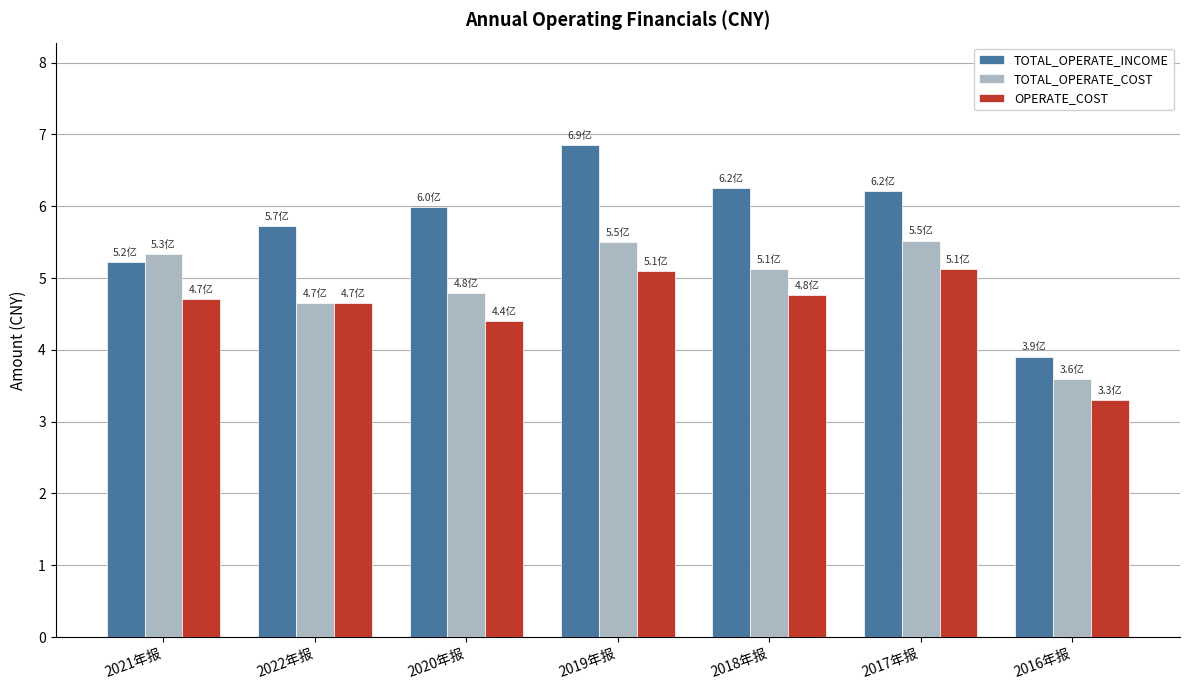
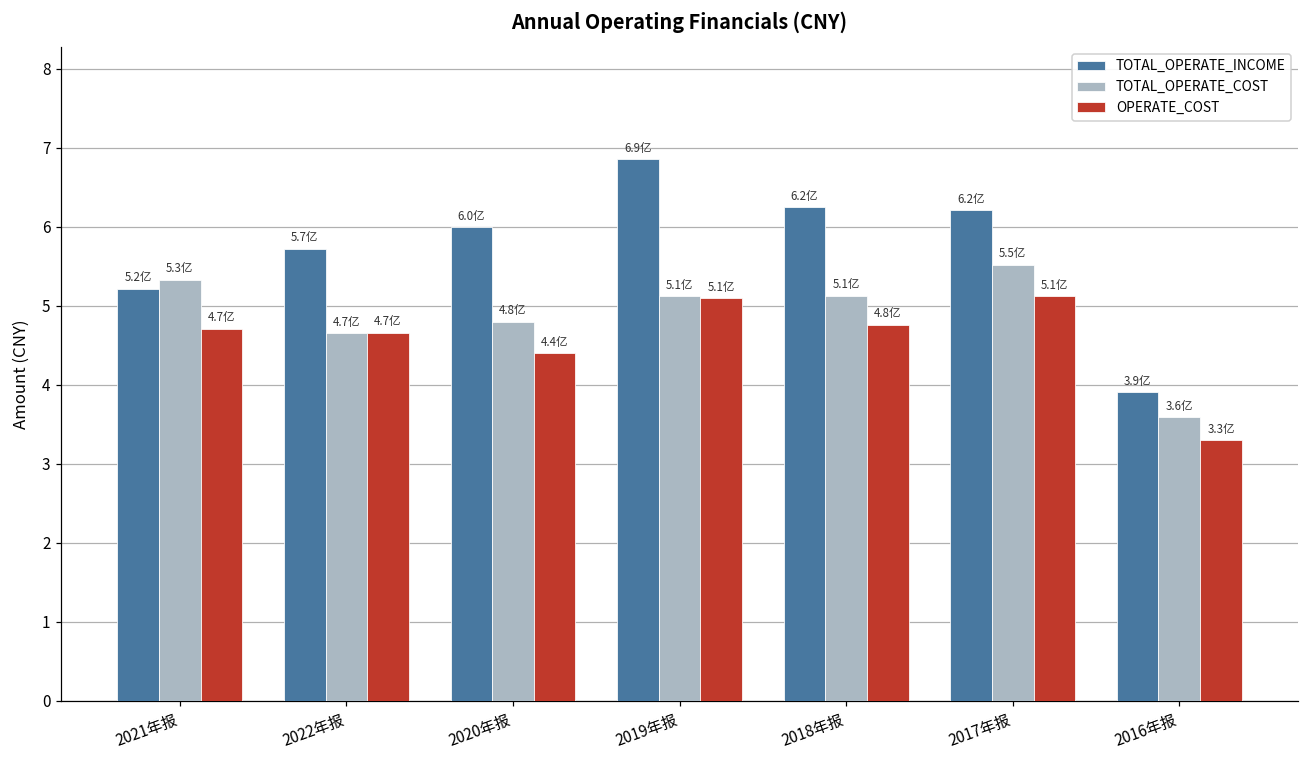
TOTAL_OPERATE_COST, 2019年报: 5.5亿 -> 5.1亿
